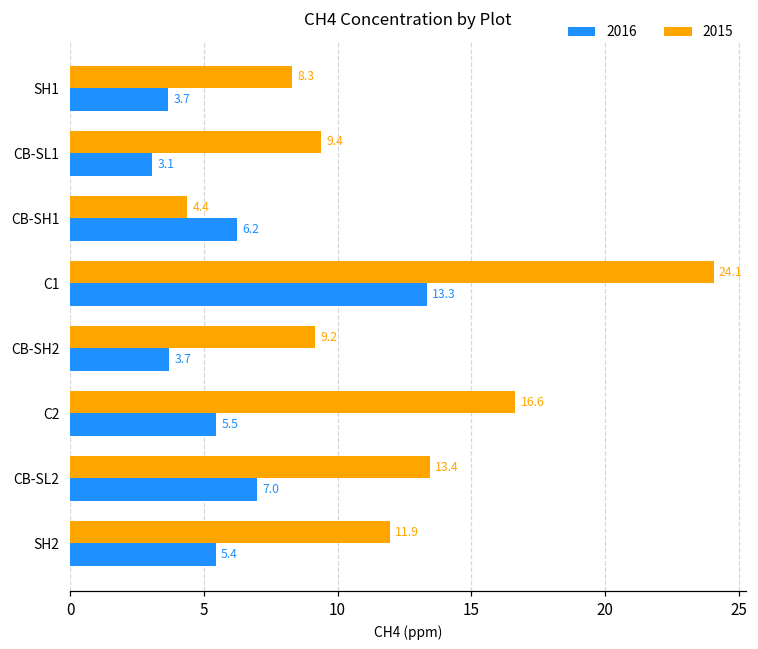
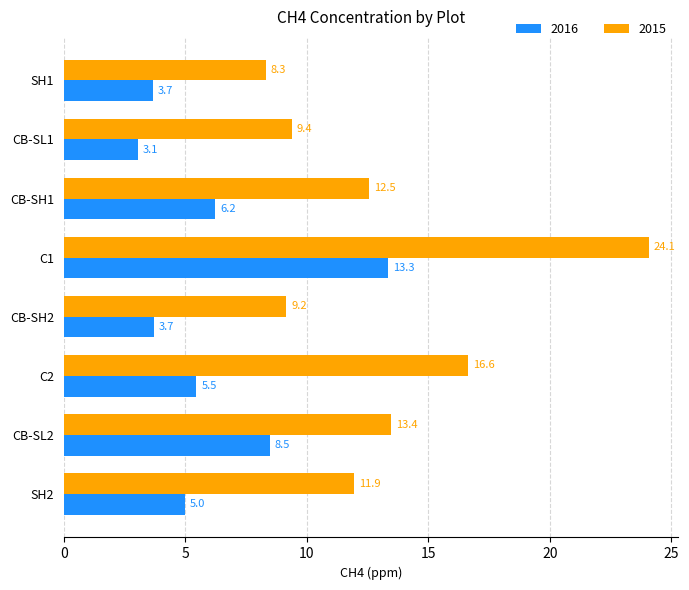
2015, CB-SH1: 4.4 -> 12.5
2016, CB-SL2: 7.0 -> 8.5
2016, SH2: 5.4 -> 5.0
